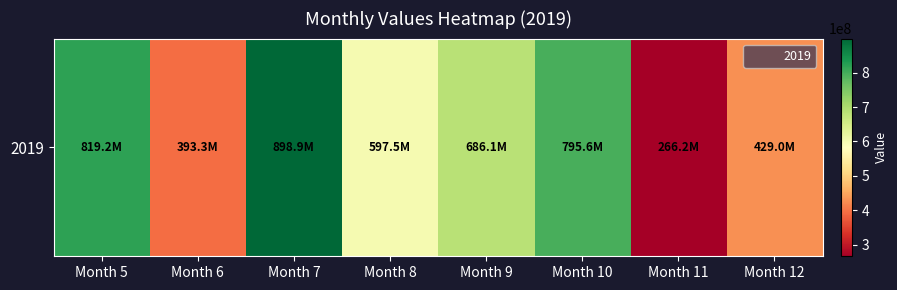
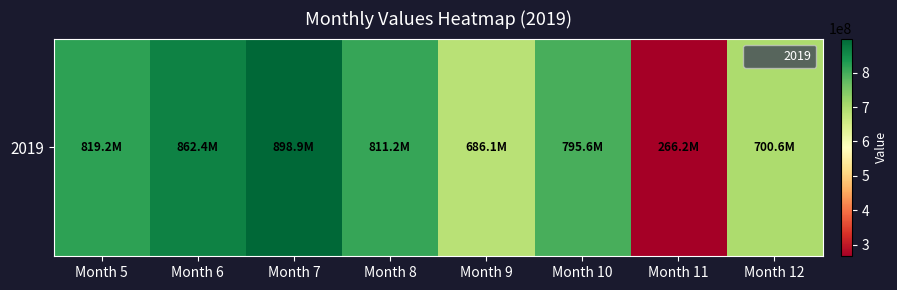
2019, Month 6: 393.3M -> 862.4M
2019, Month 8: 597.5M -> 811.2M
2019, Month 12: 429.0M -> 700.6M
